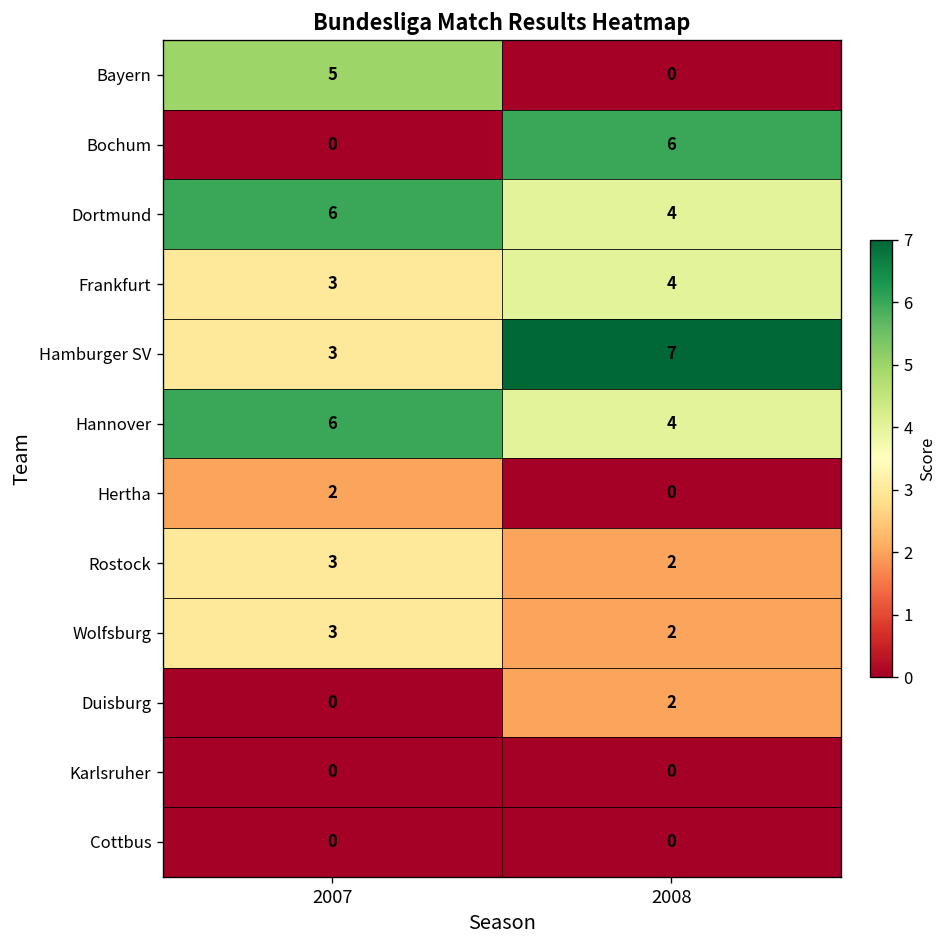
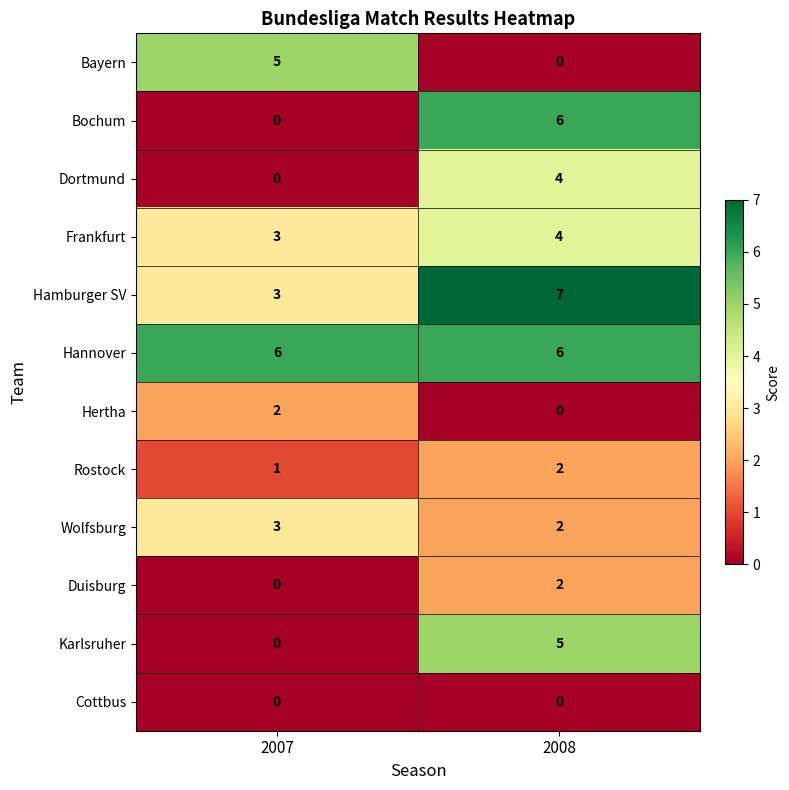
Dortmund, 2007: 6 -> 0
Hannover, 2008: 4 -> 6
Rostock, 2007: 3 -> 1
Karlsruher, 2008: 0 -> 5
